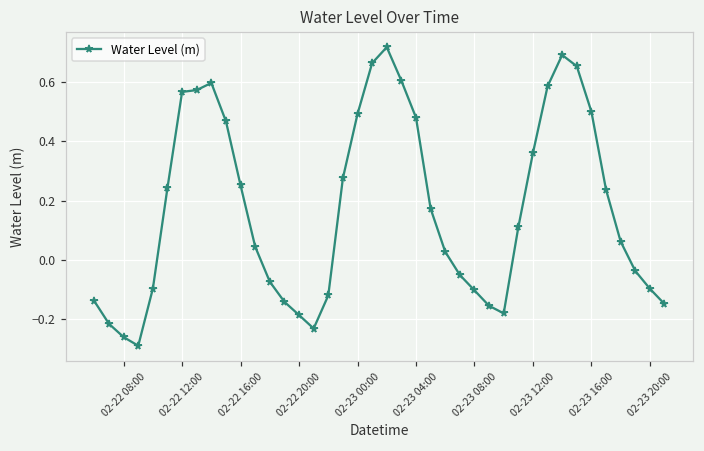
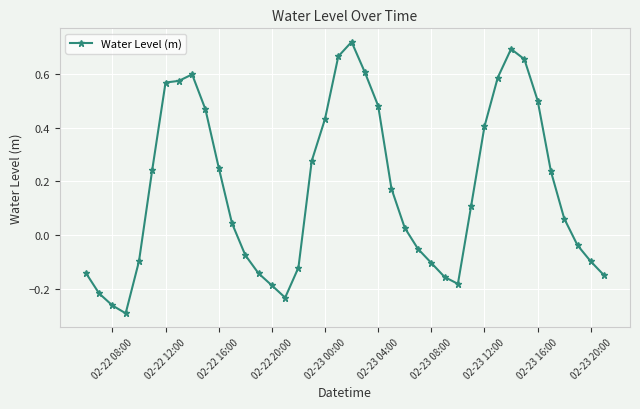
02-23 00:00: 0.49 -> 0.43
02-23 12:00: 0.36 -> 0.40
